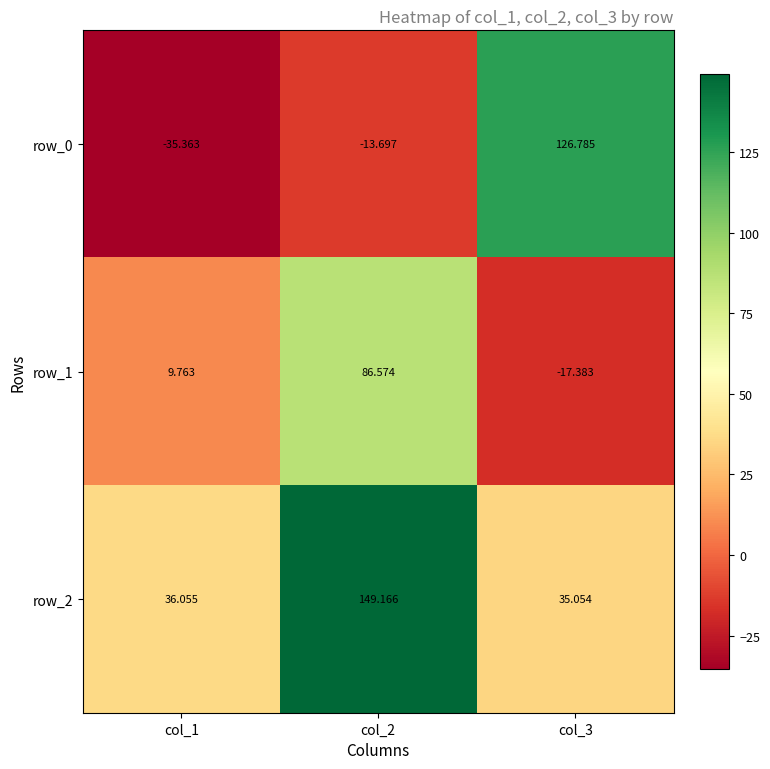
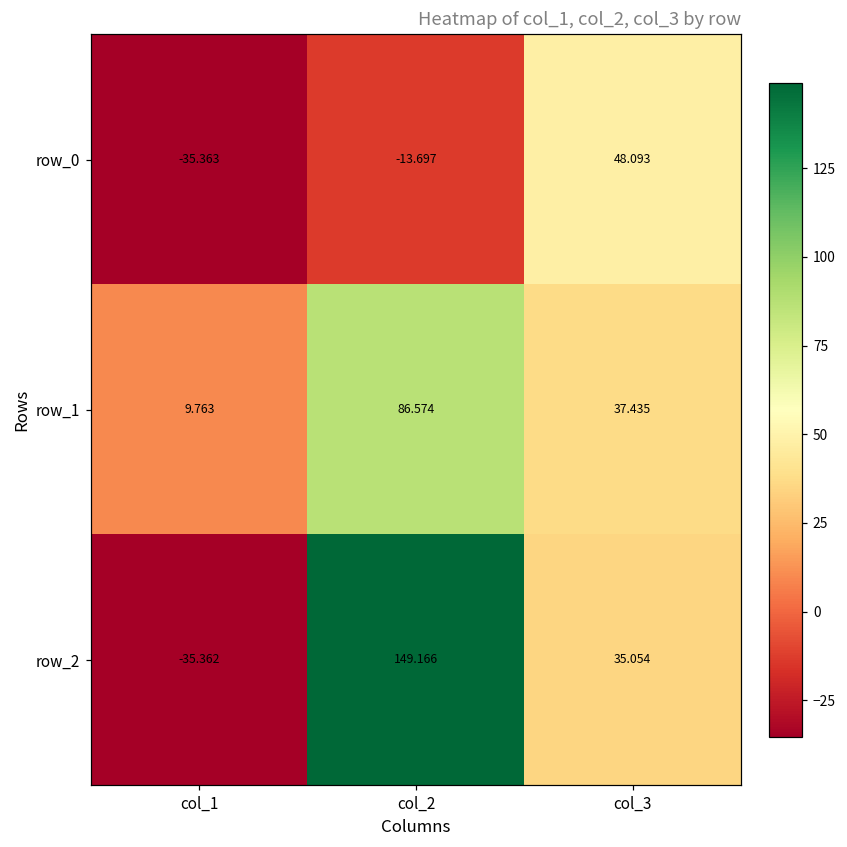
row_0, col_3: 126.785 -> 48.093
row_1, col_3: -17.383 -> 37.435
row_2, col_1: 36.055 -> -35.362
